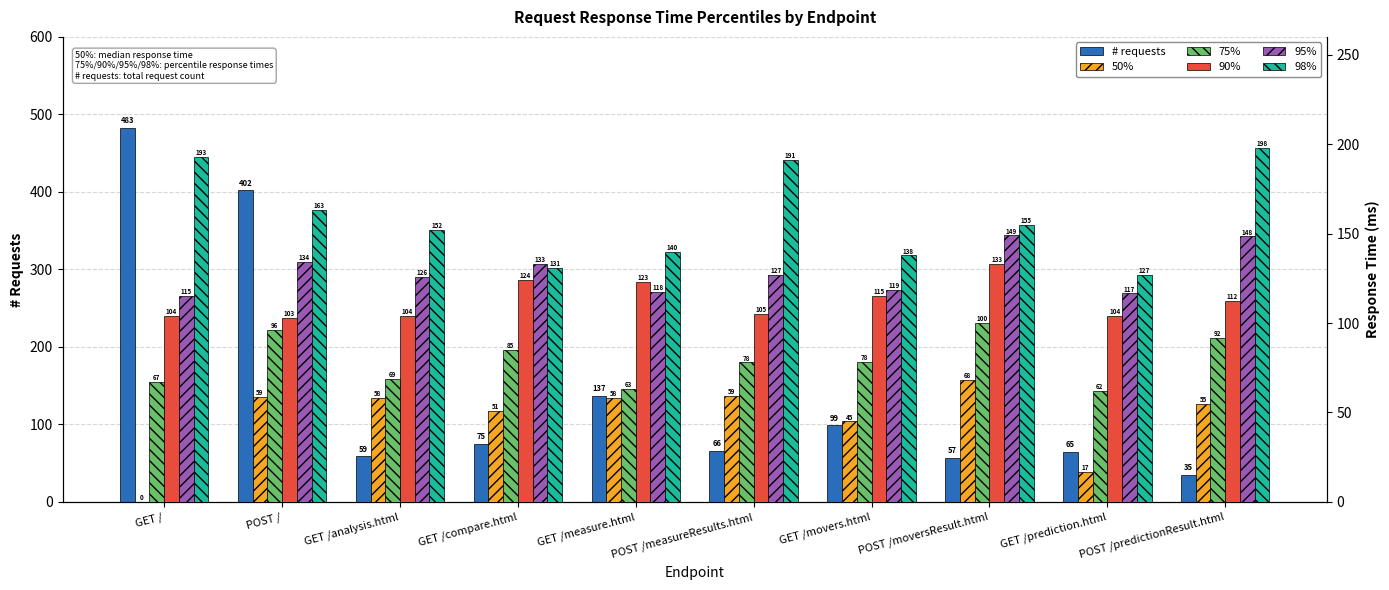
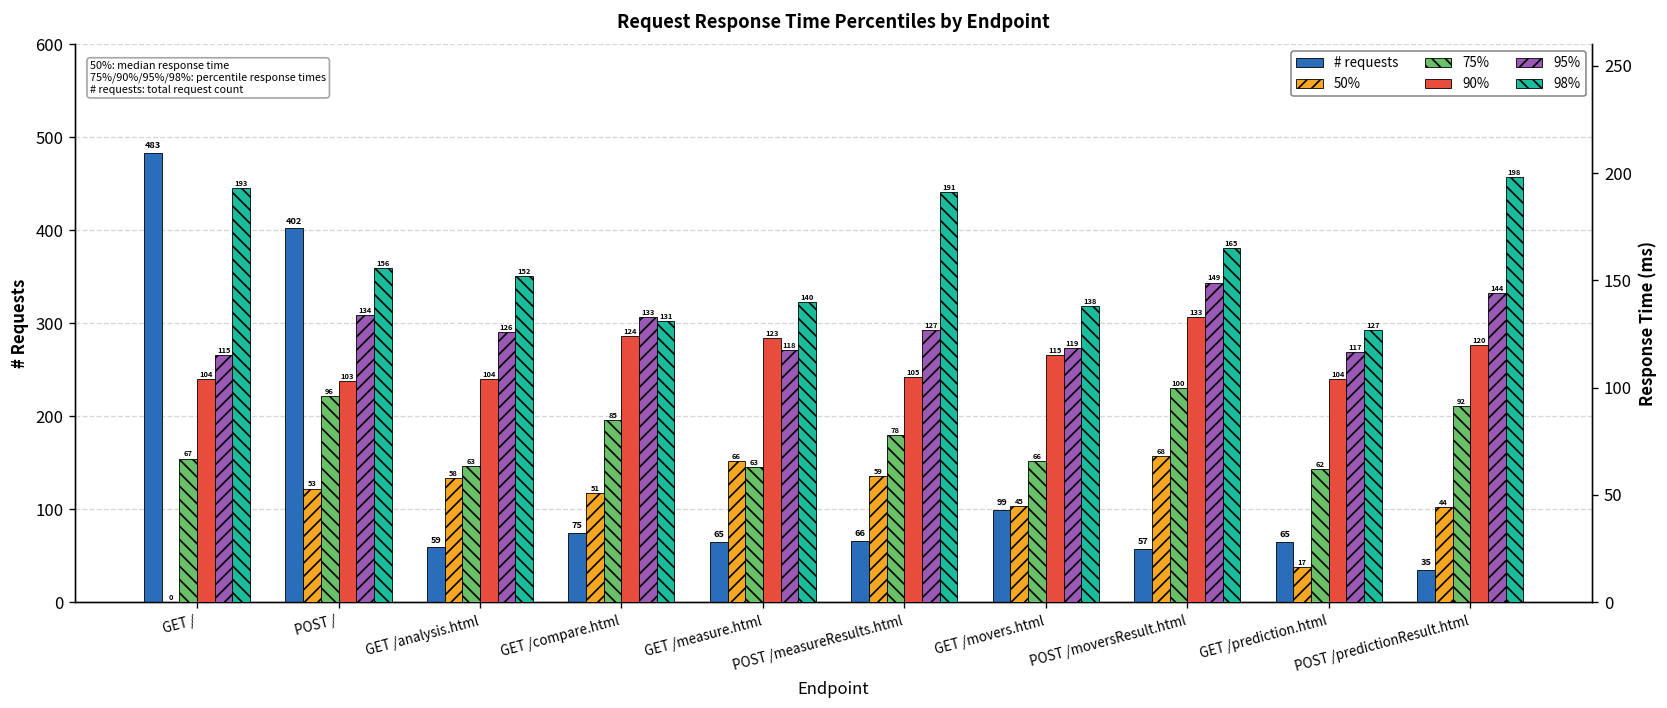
# requests, GET /measure.html: 137 -> 65
50%, POST /: 59 -> 53
98%, POST /: 163 -> 156
75%, GET /analysis.html: 69 -> 63
50%, GET /measure.html: 58 -> 66
75%, GET /movers.html: 78 -> 66
98%, POST /moversResult.html: 155 -> 165
50%, POST /predictionResult.html: 55 -> 44
90%, POST /predictionResult.html: 112 -> 120
95%, POST /predictionResult.html: 148 -> 144
